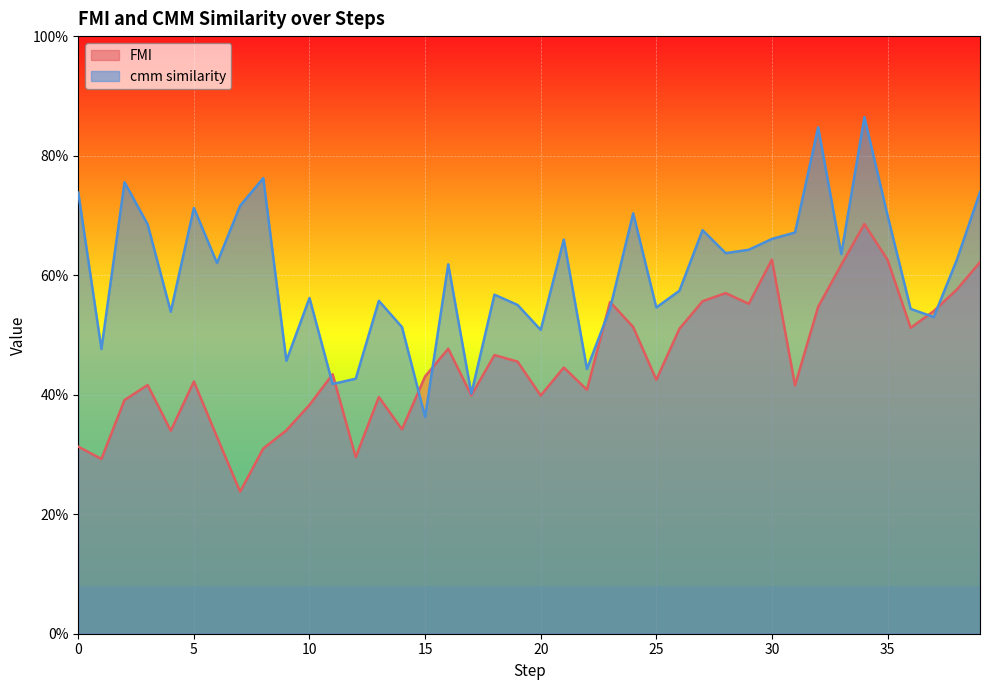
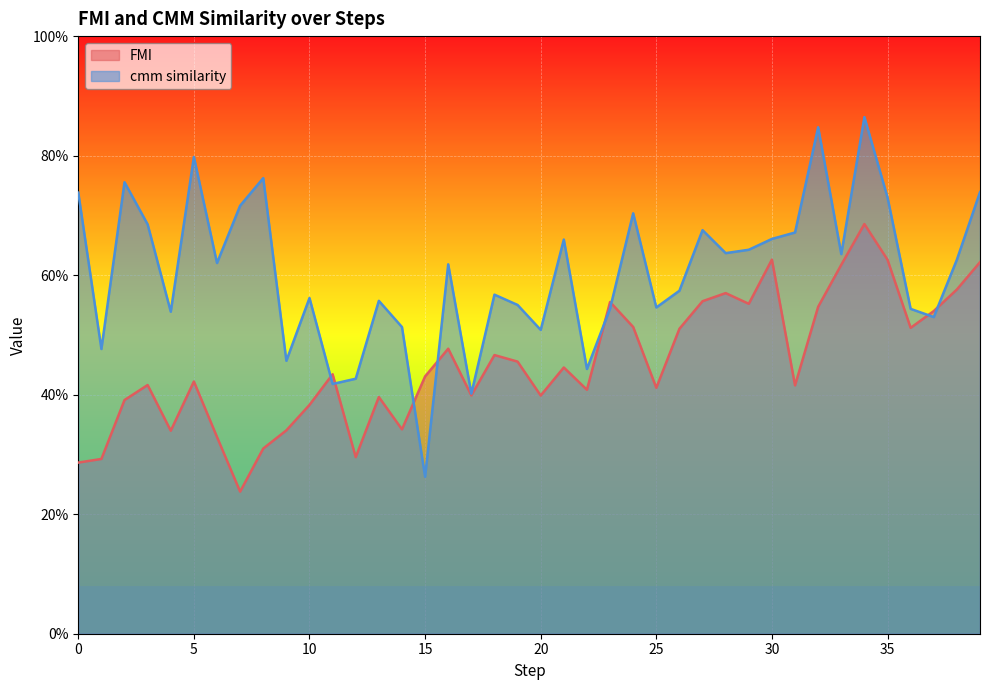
FMI, 0: 31% -> 29%
cmm similarity, 5: 71% -> 80%
cmm similarity, 15: 36% -> 26%
FMI, 25: 42% -> 41%
cmm similarity, 35: 70% -> 73%
